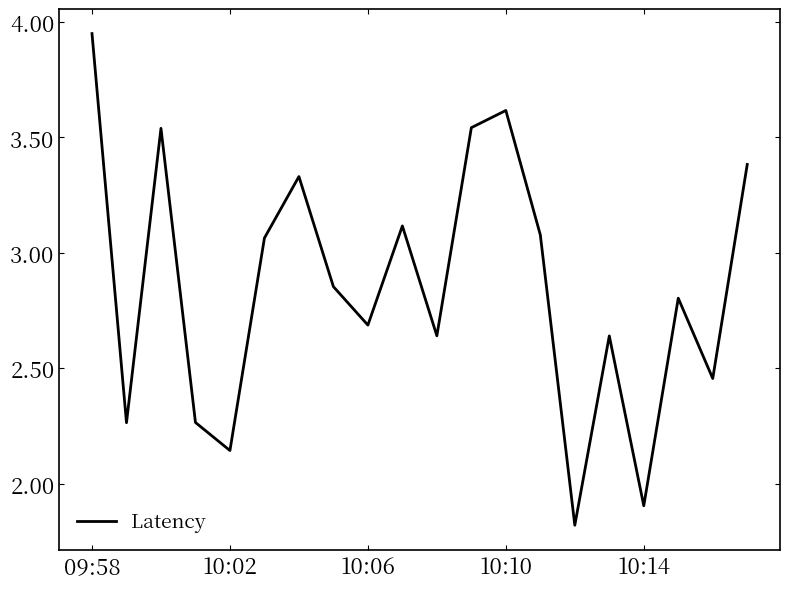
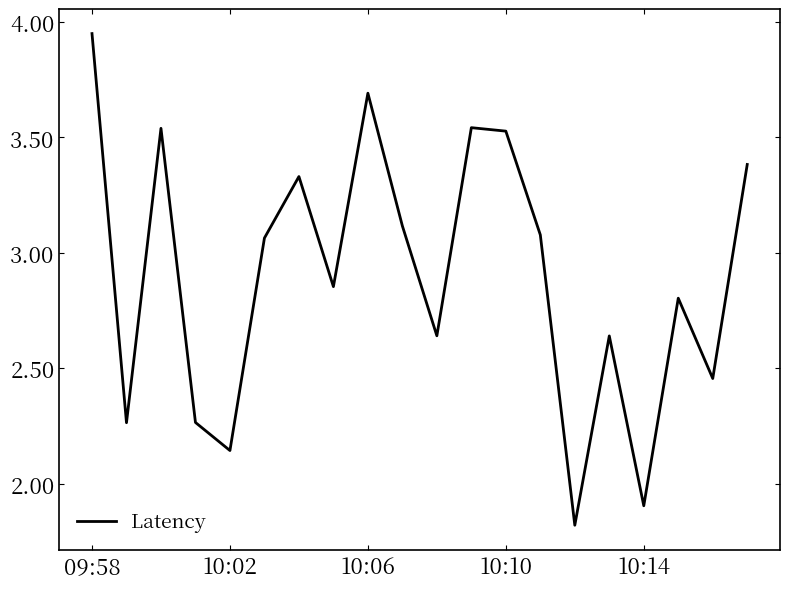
10:06: 2.69 -> 3.69
10:10: 3.62 -> 3.53
